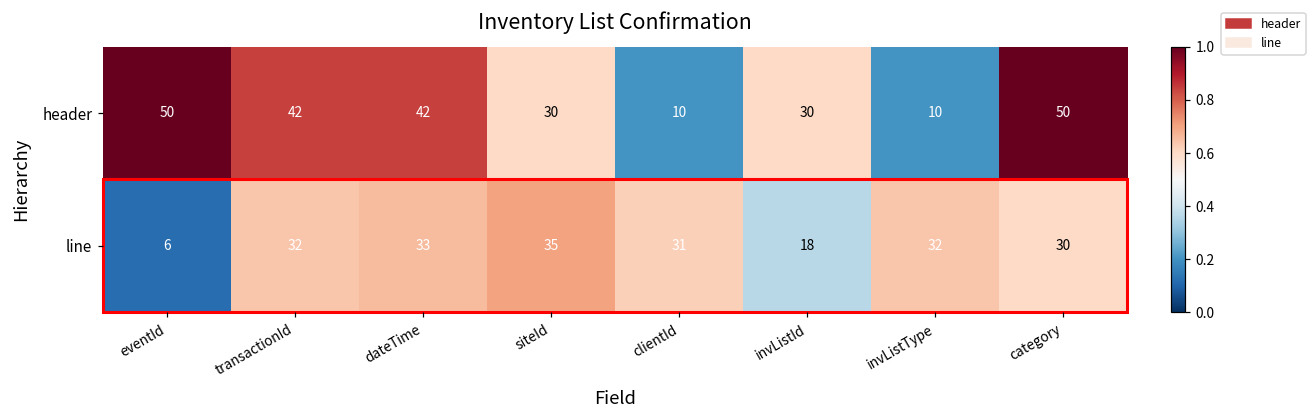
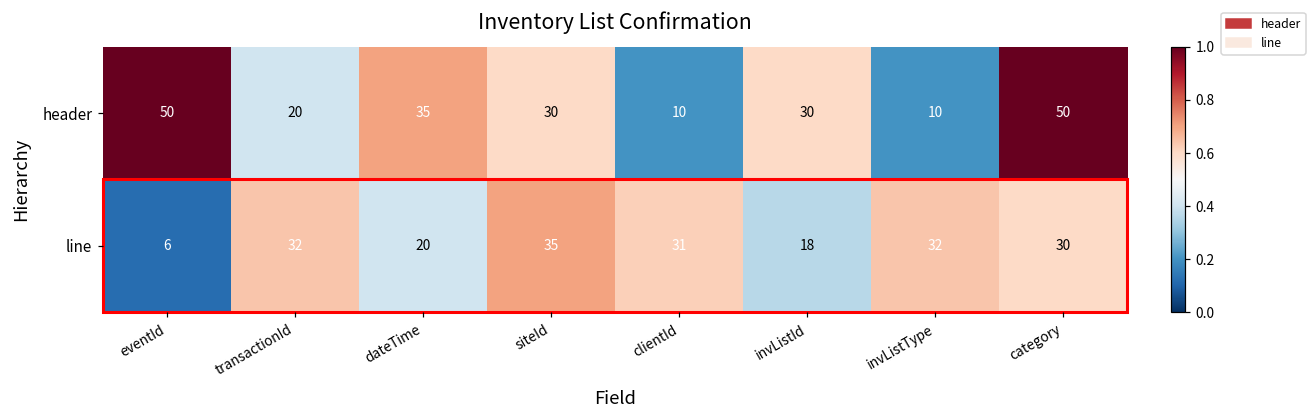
header, transactionId: 42 -> 20
header, dateTime: 42 -> 35
line, dateTime: 33 -> 20
